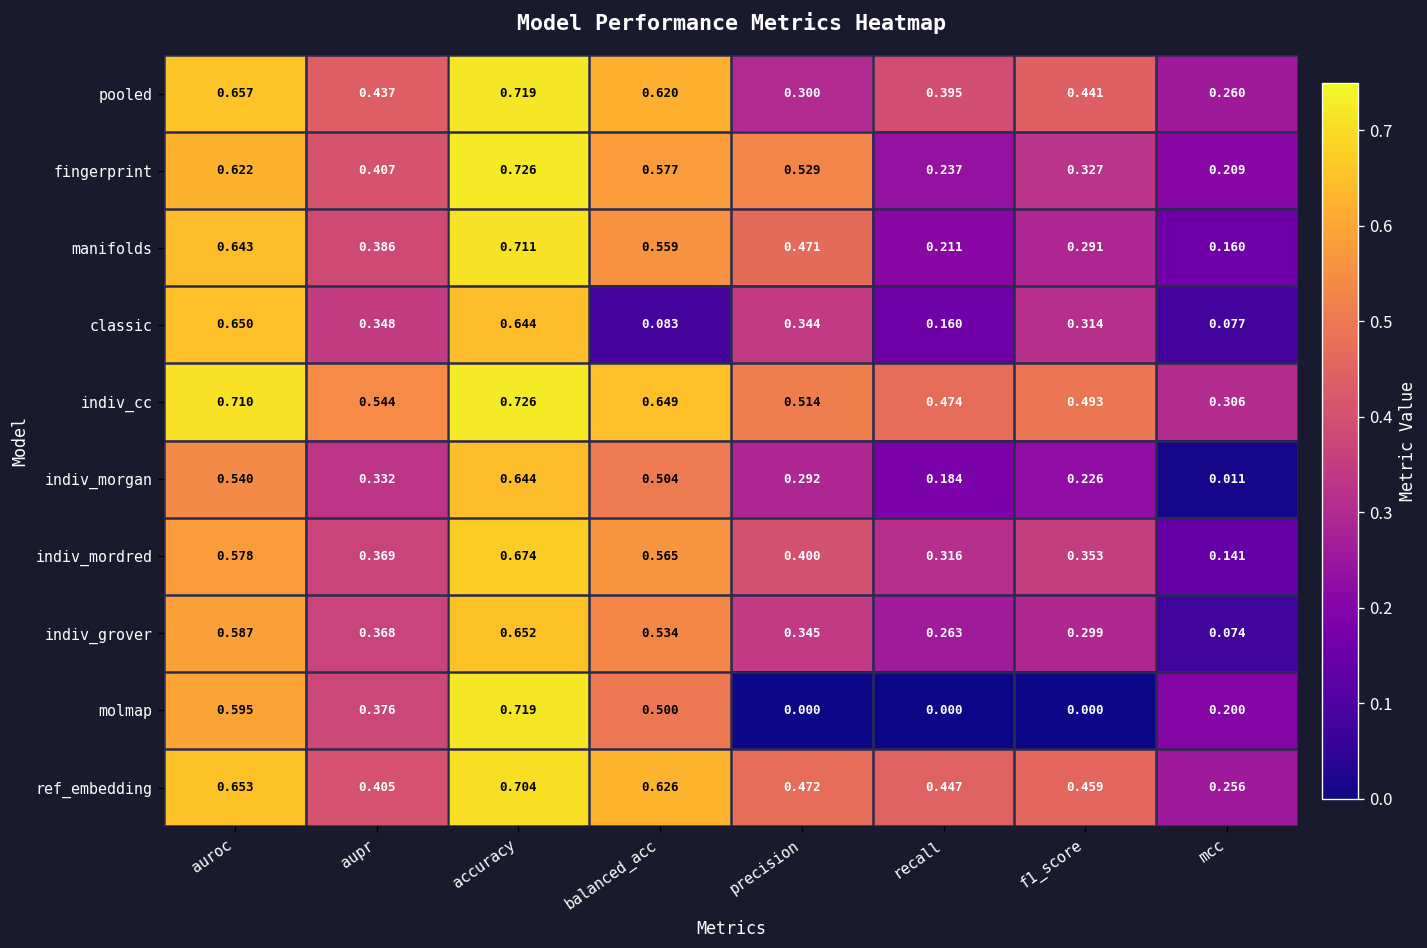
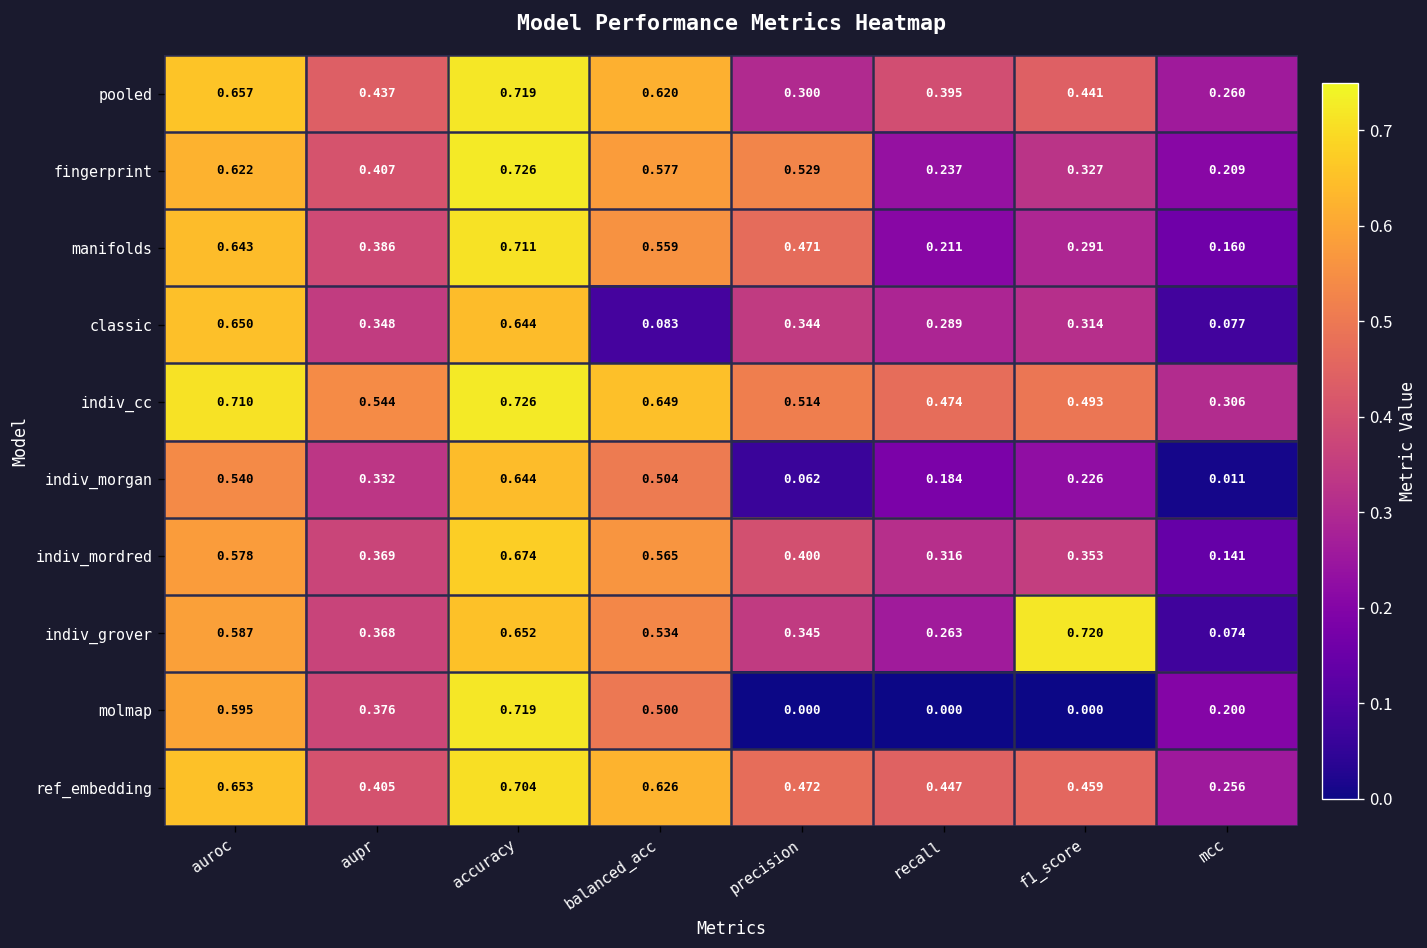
classic, recall: 0.160 -> 0.289
indiv_morgan, precision: 0.292 -> 0.062
indiv_grover, f1_score: 0.299 -> 0.720
